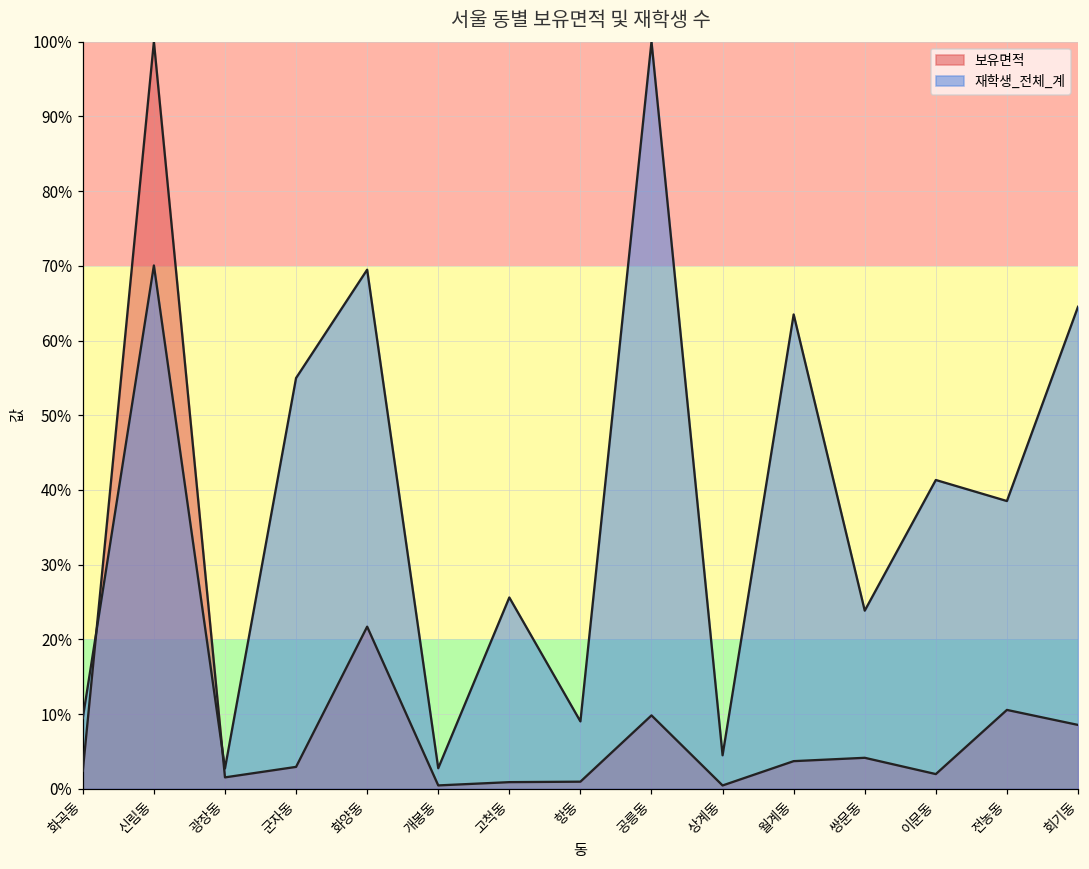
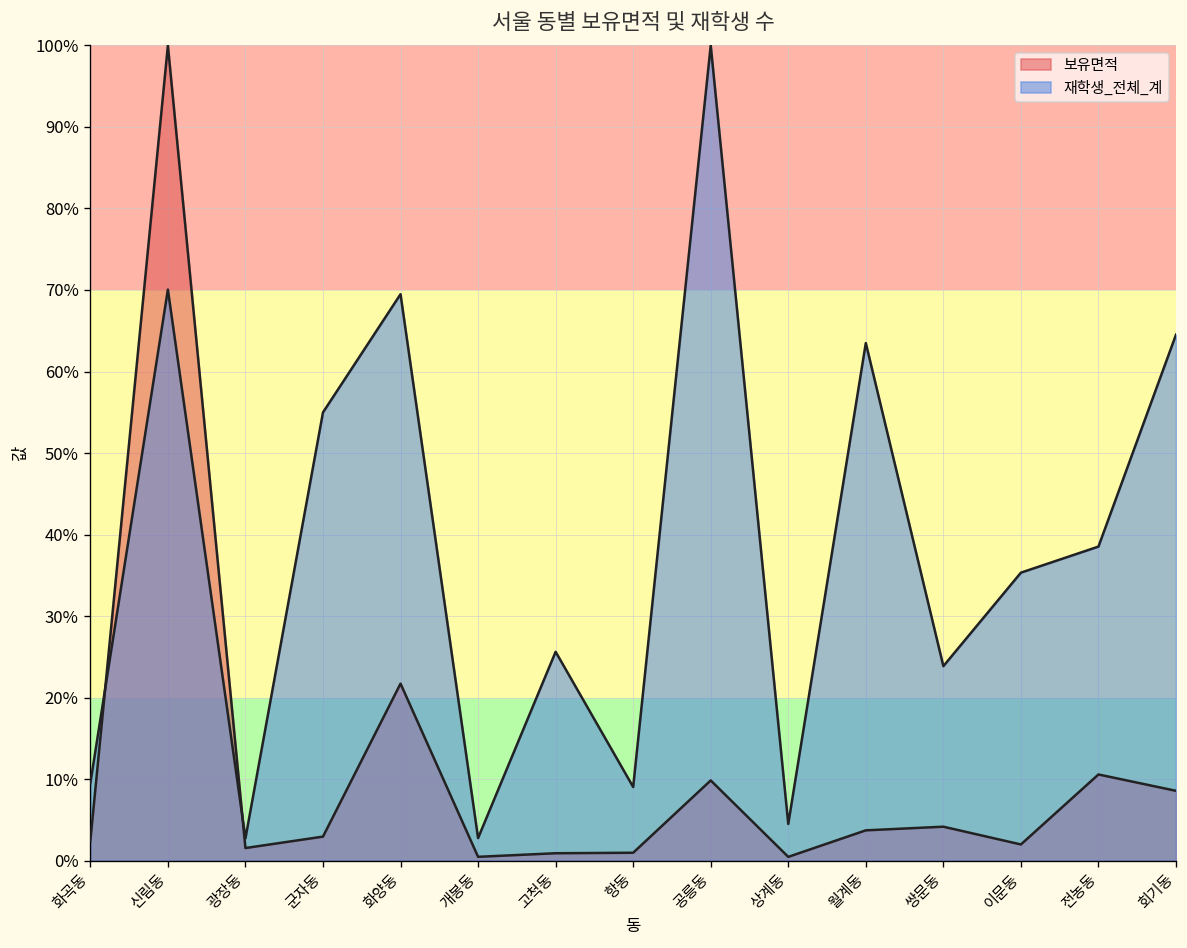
재학생_전체_계, 이문동: 41% -> 35%
